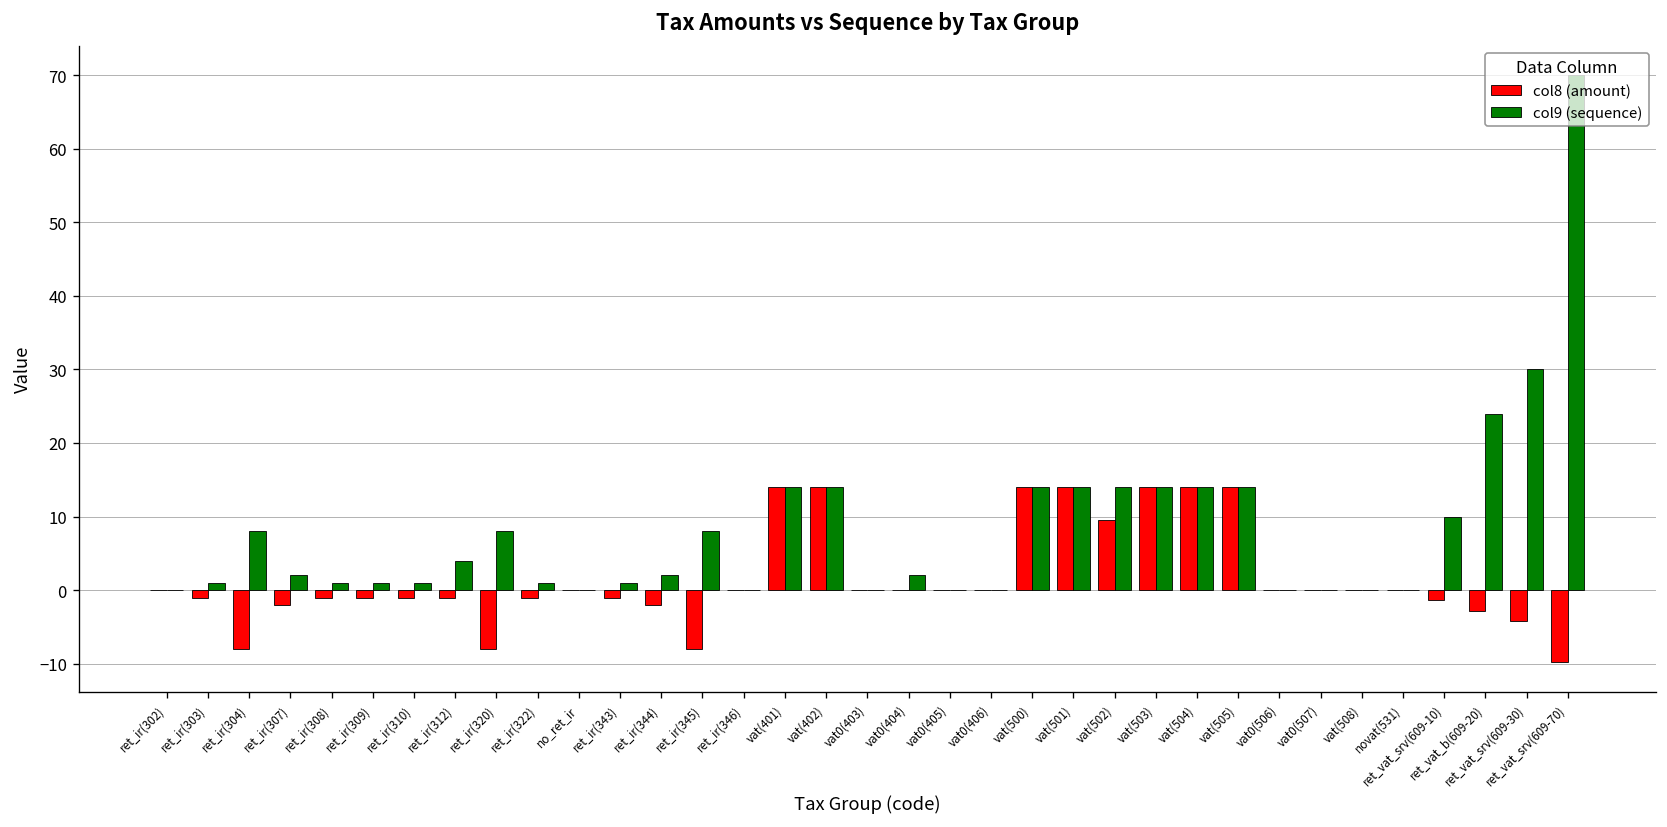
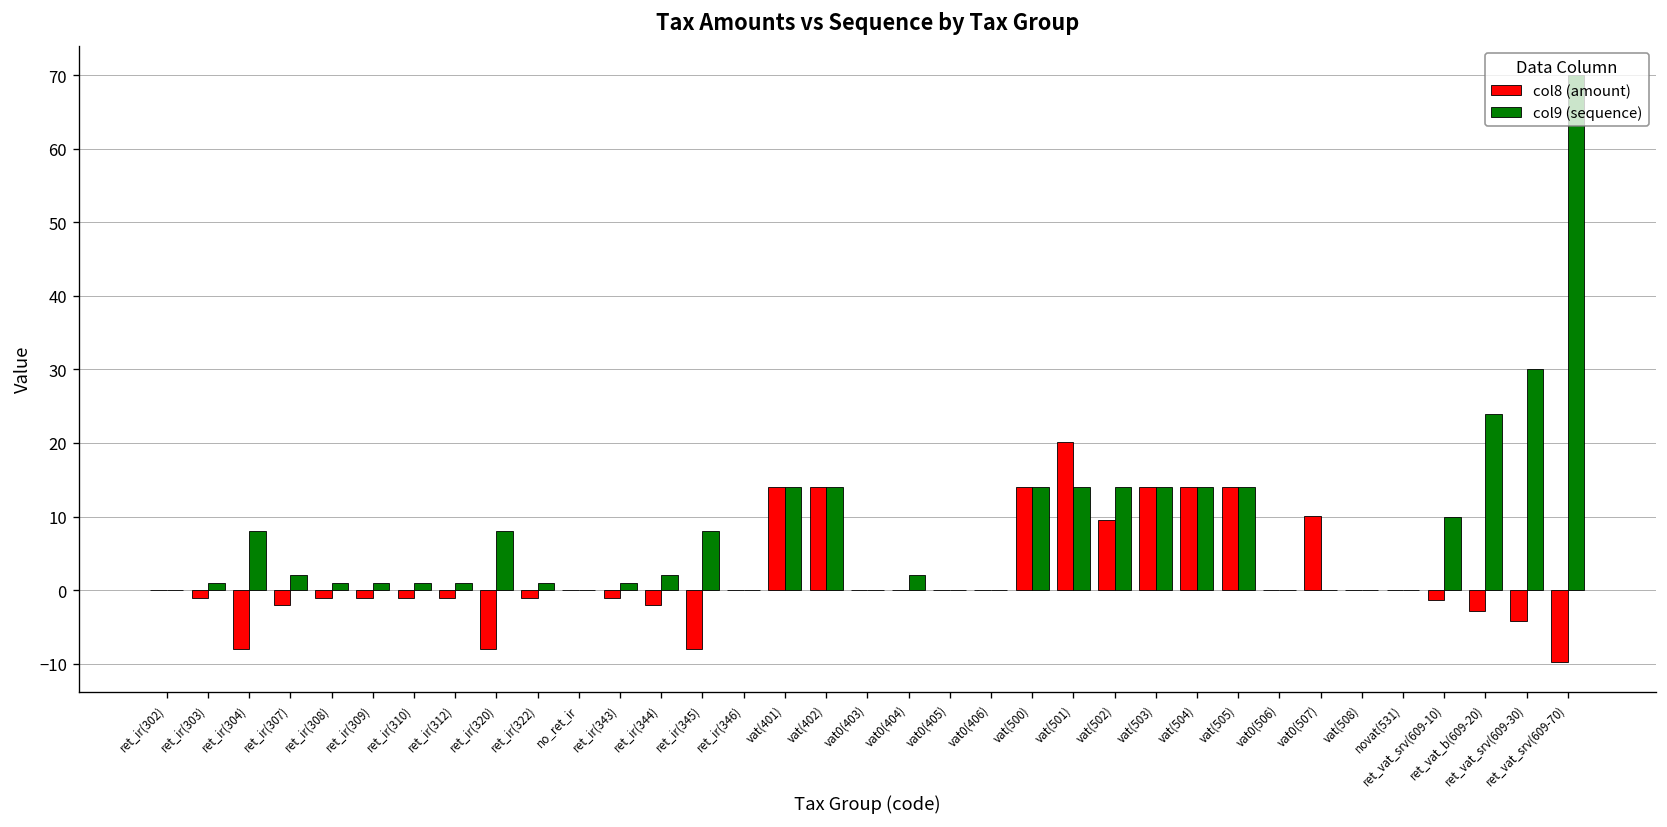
col9 (sequence), ret_ir(312): 4 -> 1
col8 (amount), vat(501): 14 -> 20
col8 (amount), vat0(507): 0 -> 10
